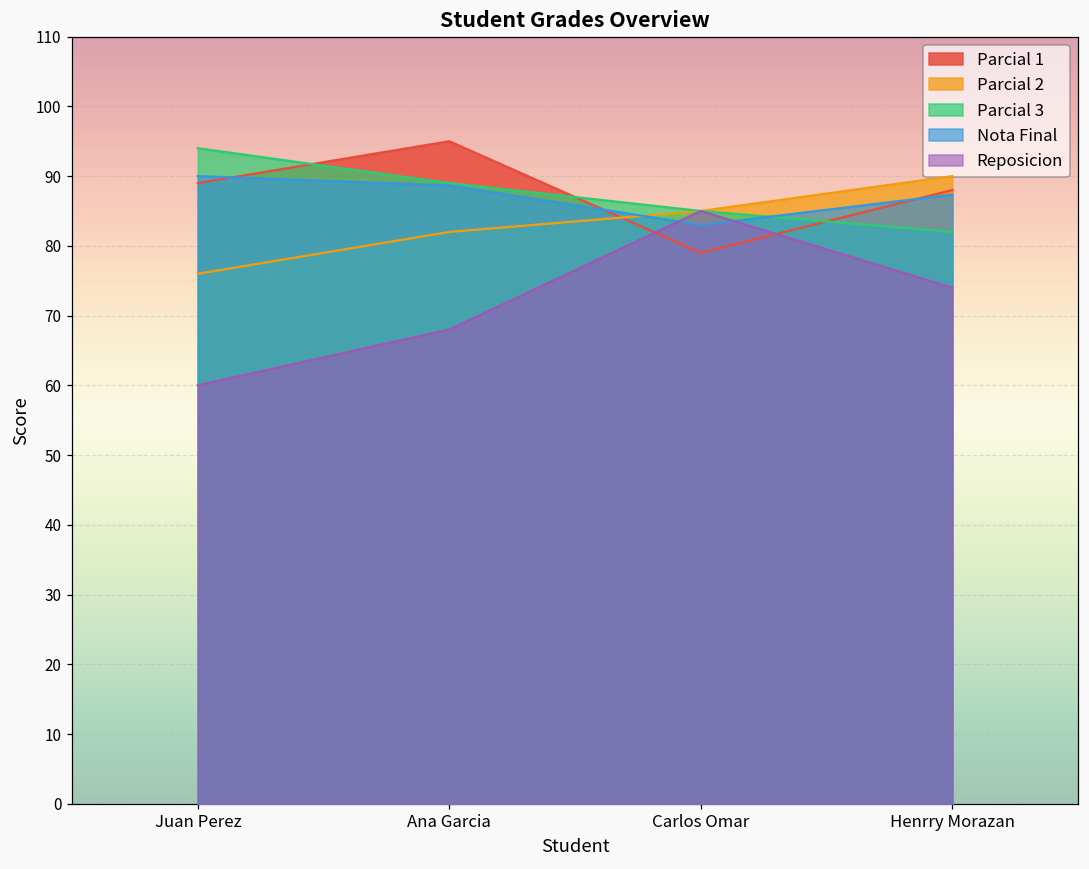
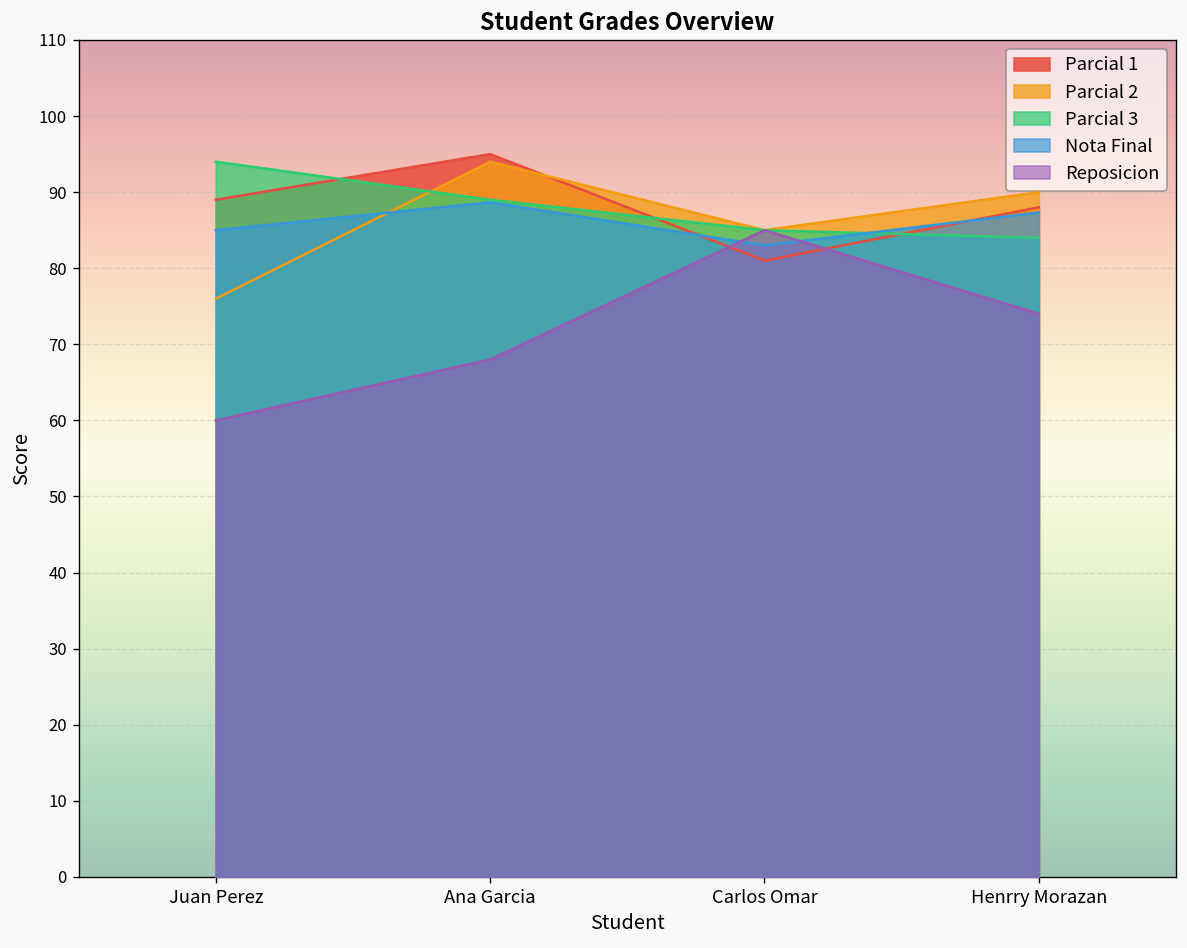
Nota Final, Juan Perez: 90 -> 85
Parcial 2, Ana Garcia: 82 -> 94
Parcial 1, Carlos Omar: 79 -> 81
Parcial 3, Henrry Morazan: 82 -> 84
